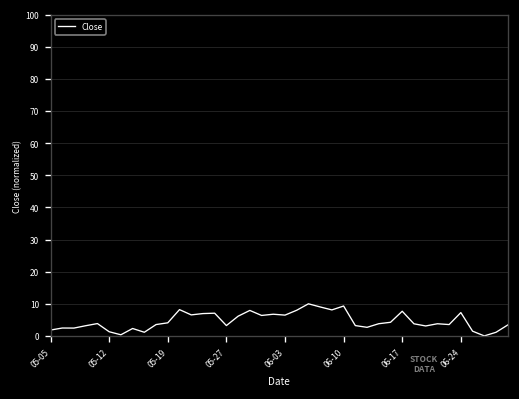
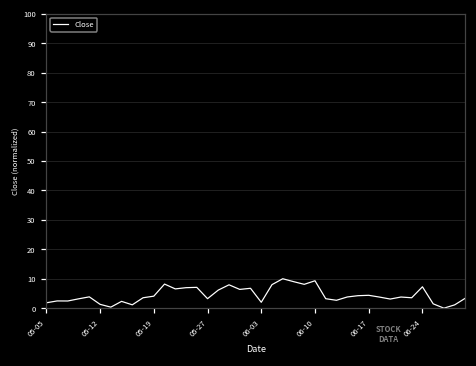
06-03: 6 -> 2
06-17: 8 -> 4
